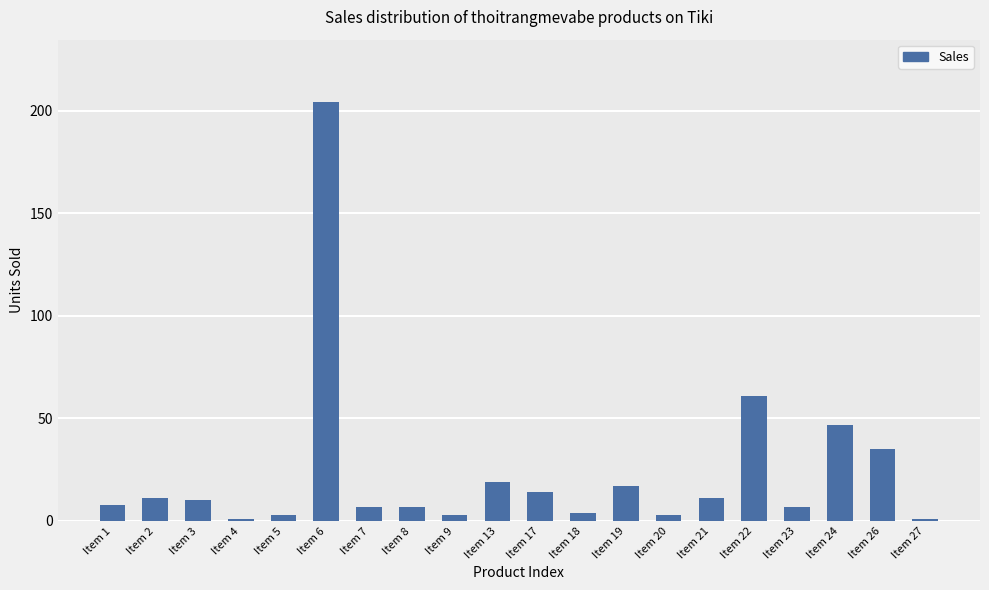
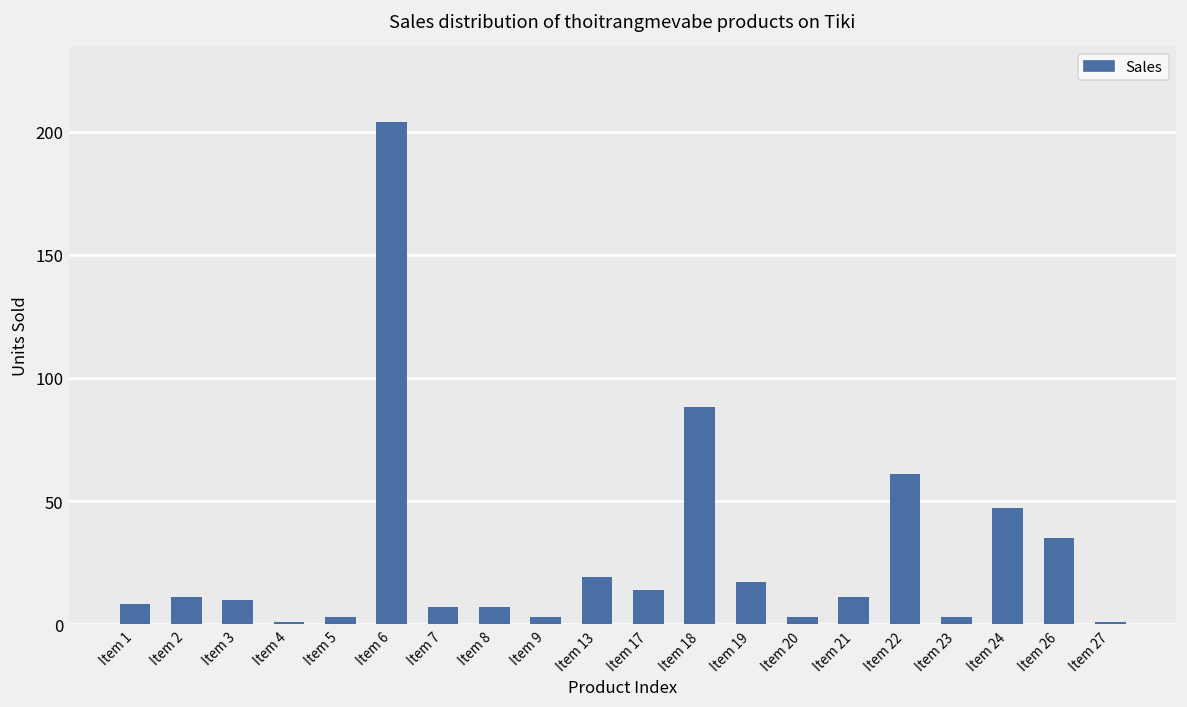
Item 18: 4 -> 88
Item 23: 7 -> 3
